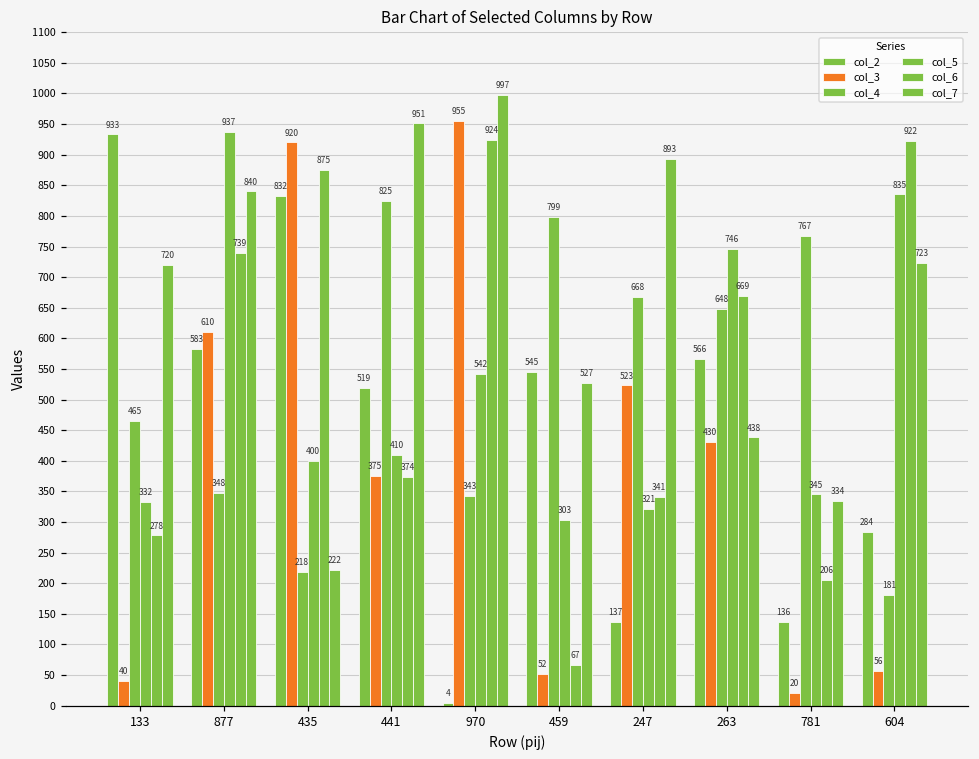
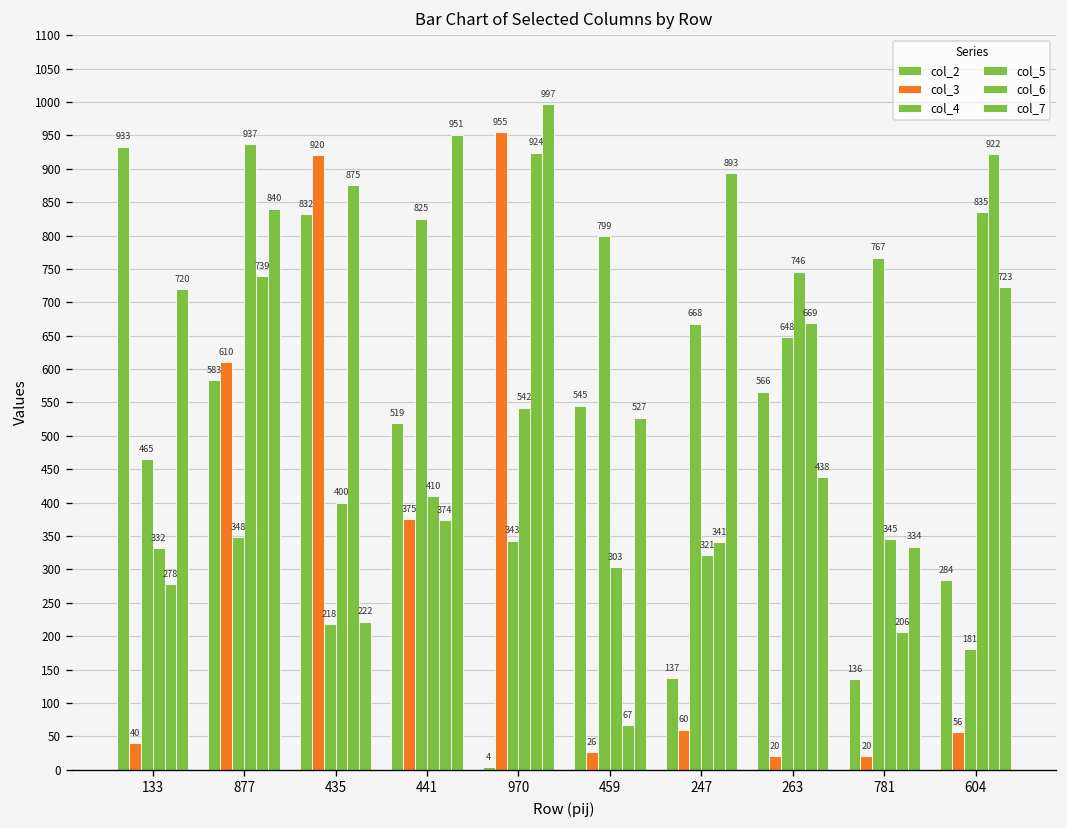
col_3, 459: 52 -> 26
col_3, 247: 523 -> 60
col_3, 263: 430 -> 20
